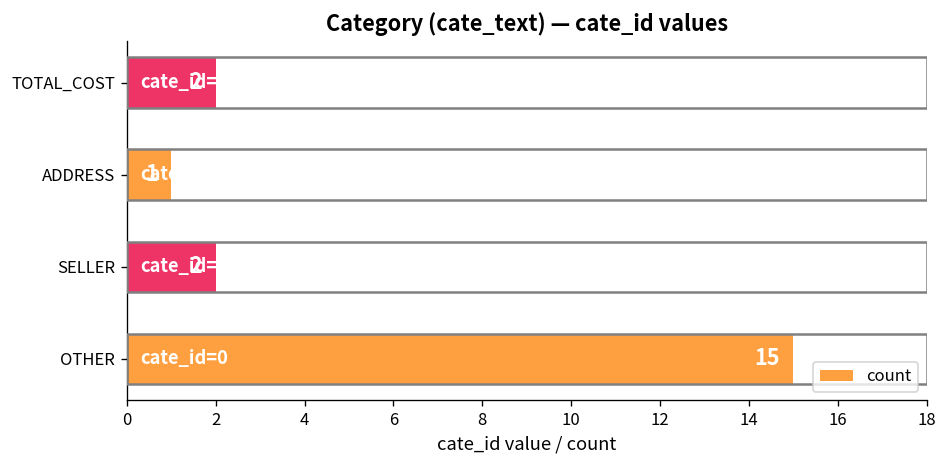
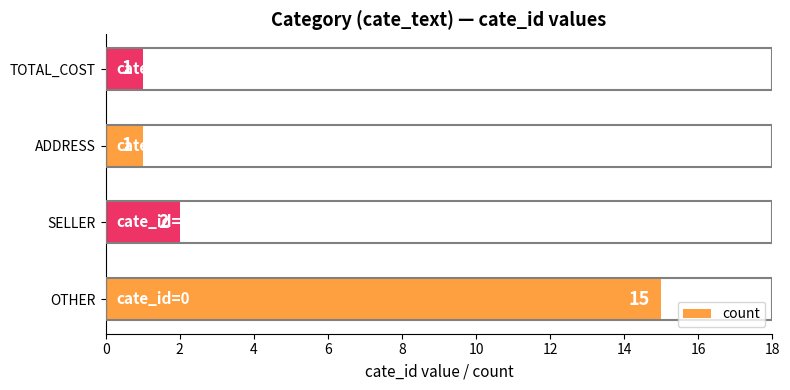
TOTAL_COST: 2 -> 1
